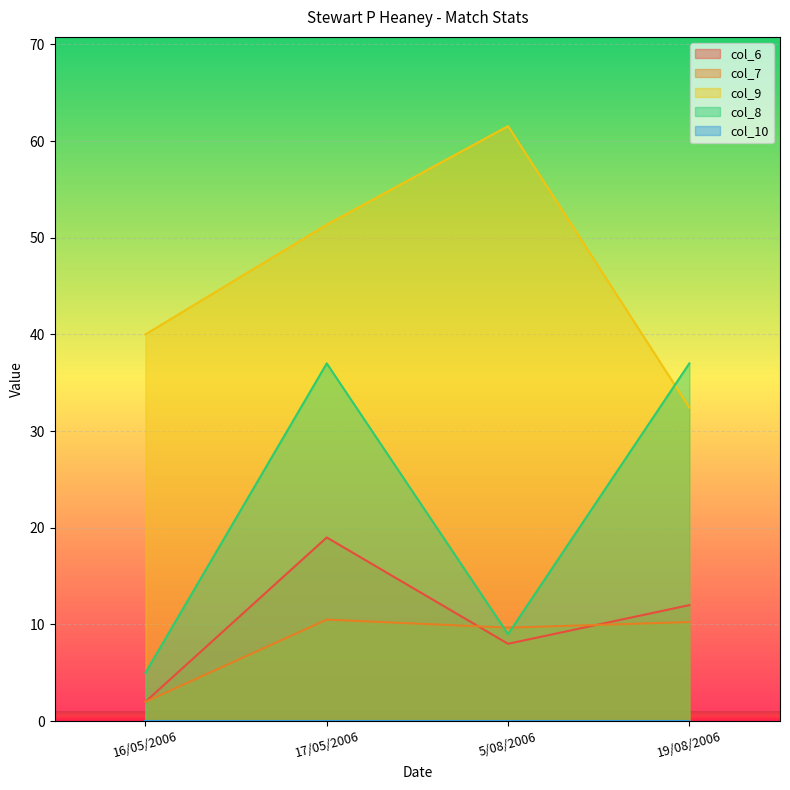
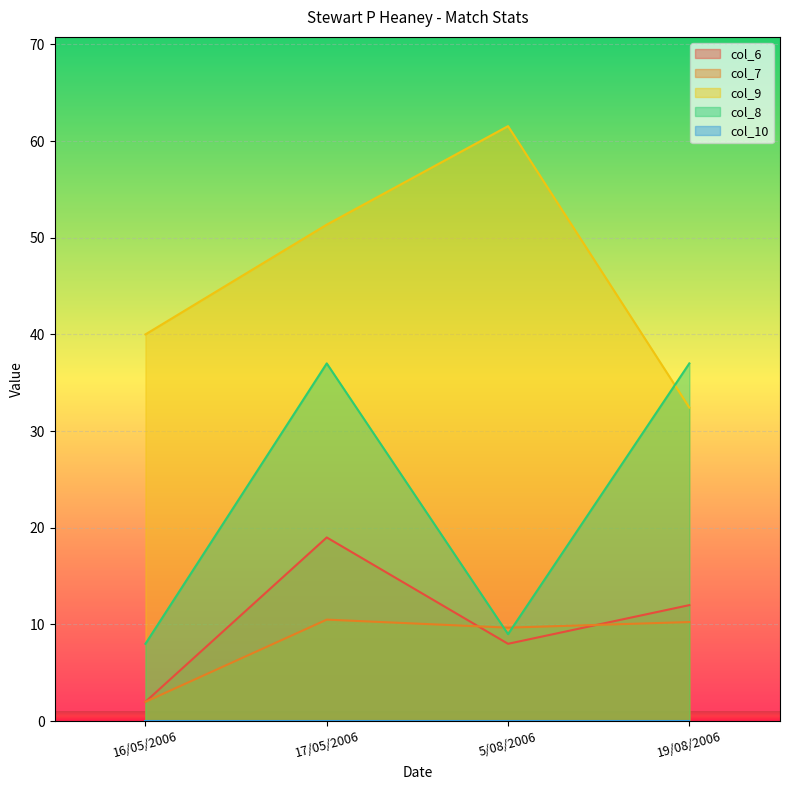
col_8, 16/05/2006: 5 -> 8
